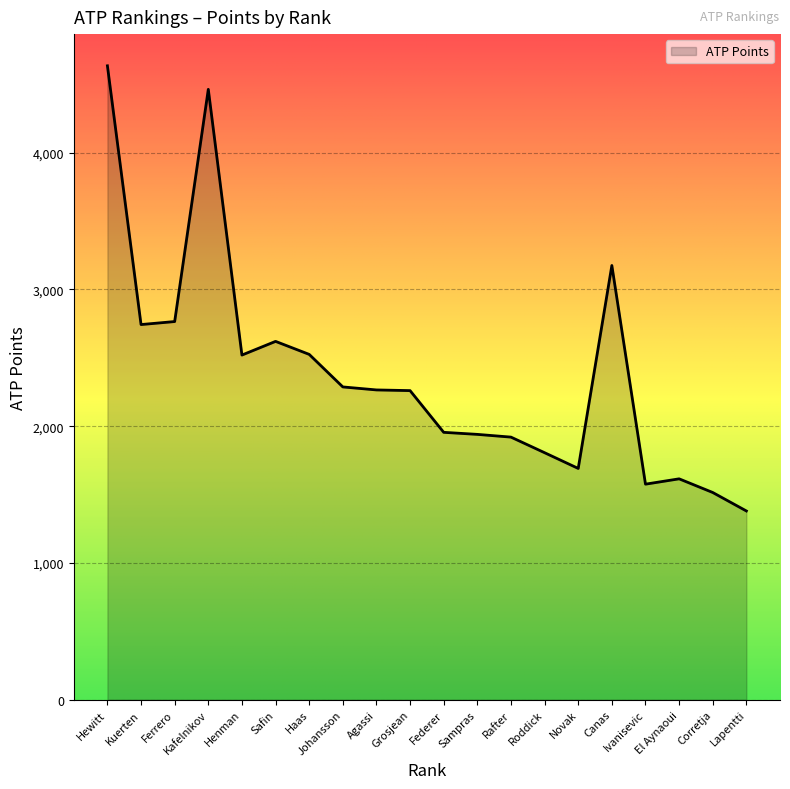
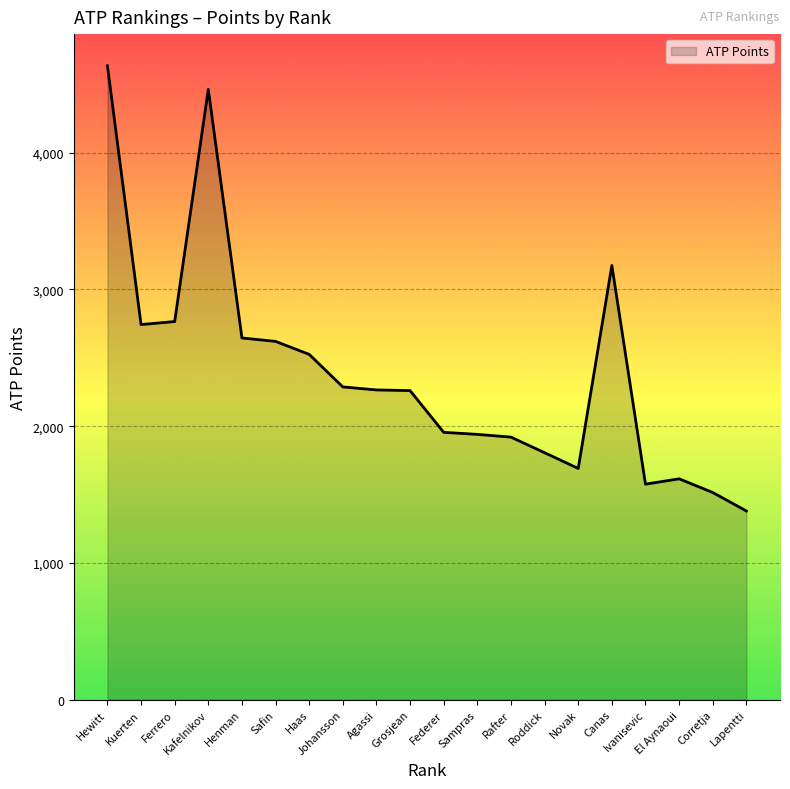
Henman: 2,520 -> 2,650
